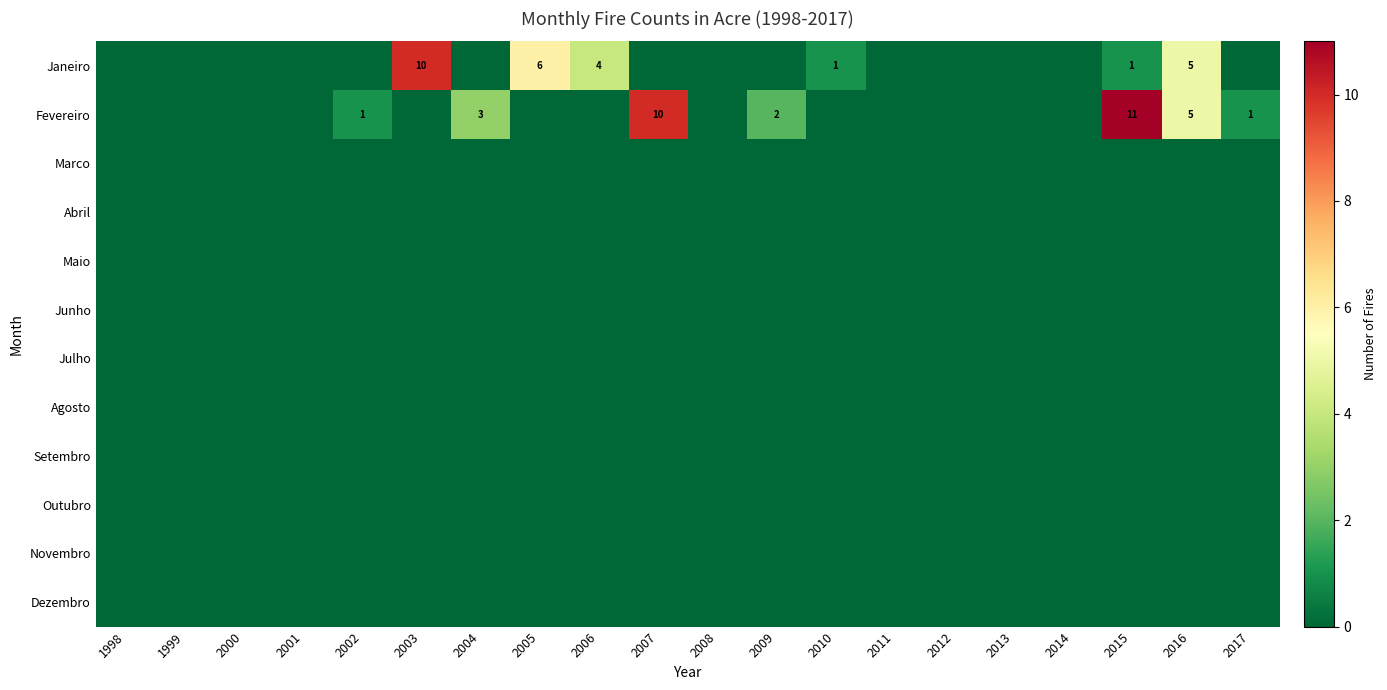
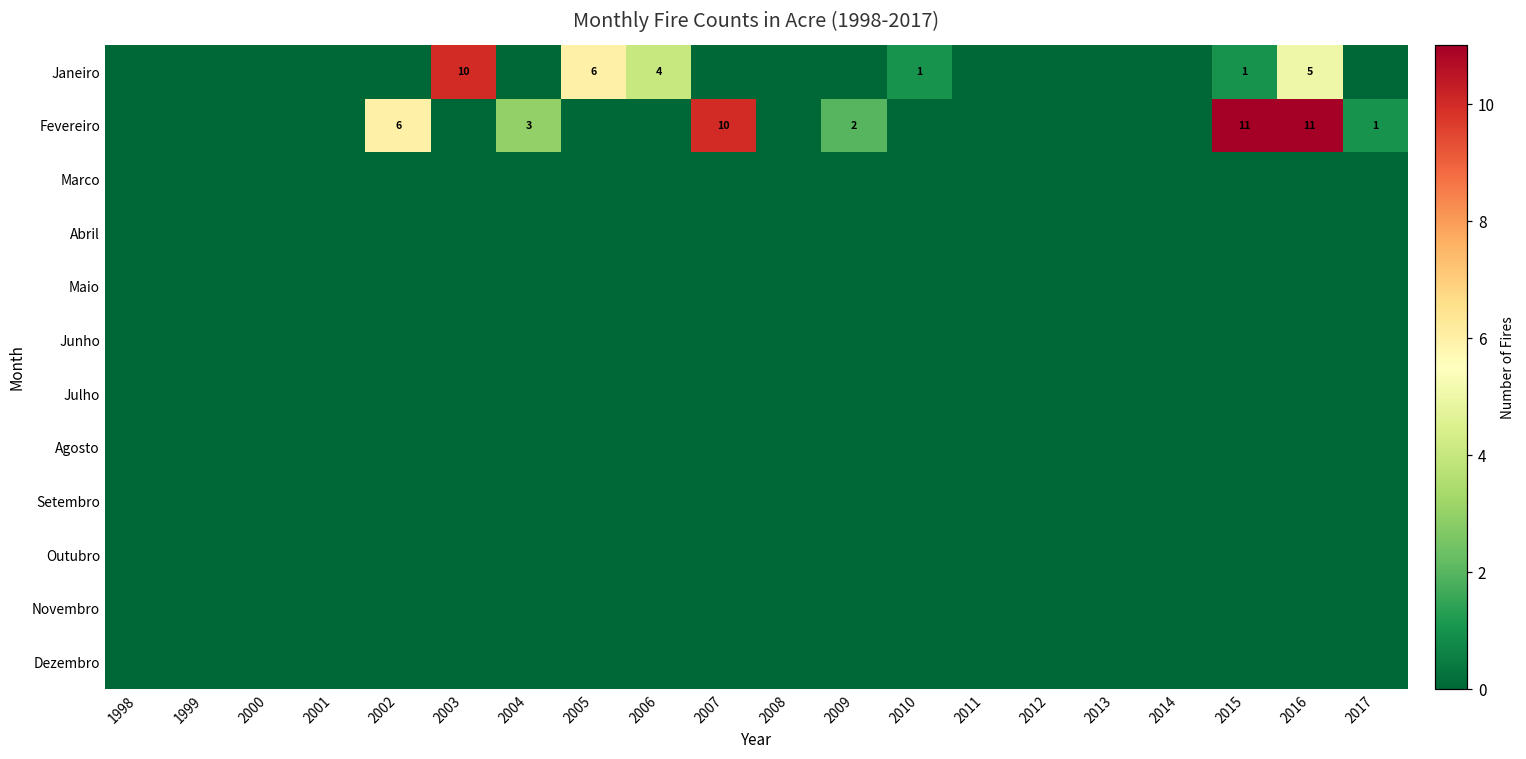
Fevereiro, 2002: 1 -> 6
Fevereiro, 2016: 5 -> 11
